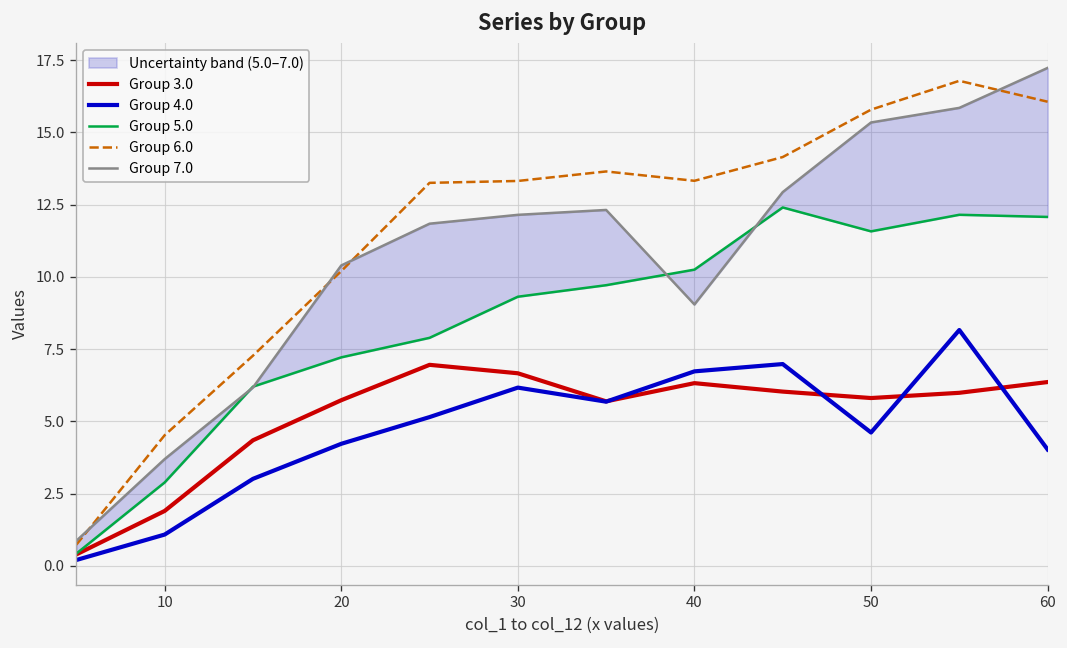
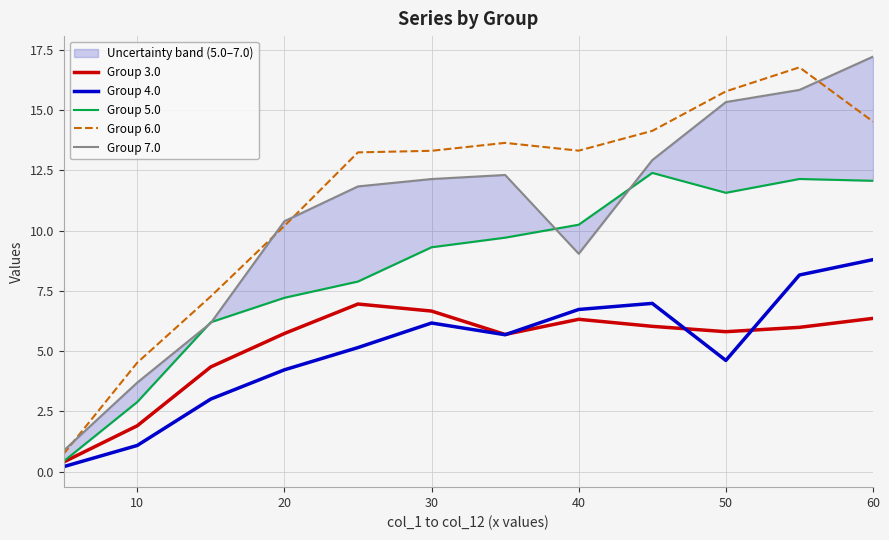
Group 4.0, 60: 4.0 -> 8.8
Group 6.0, 60: 16.1 -> 14.5
